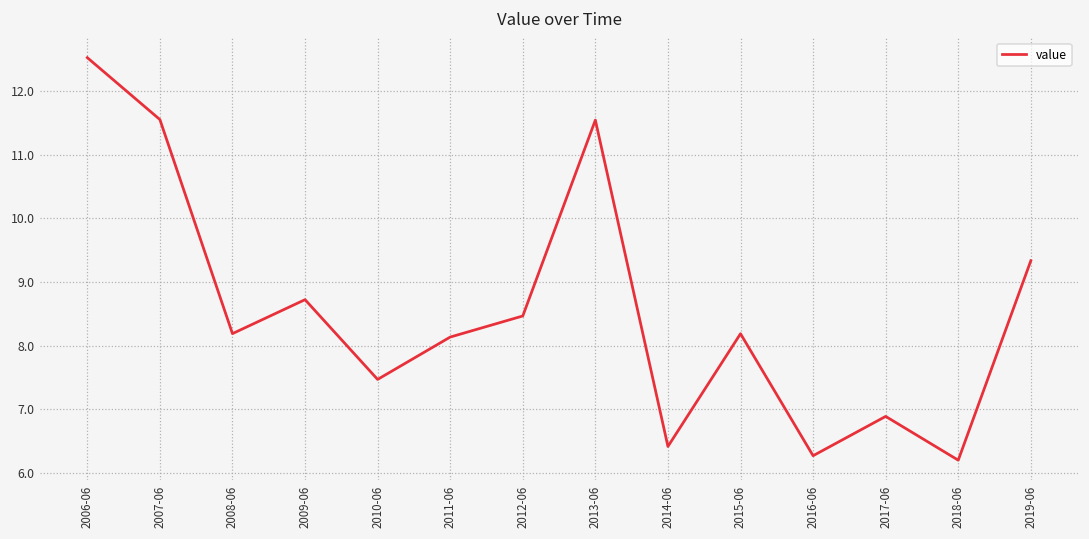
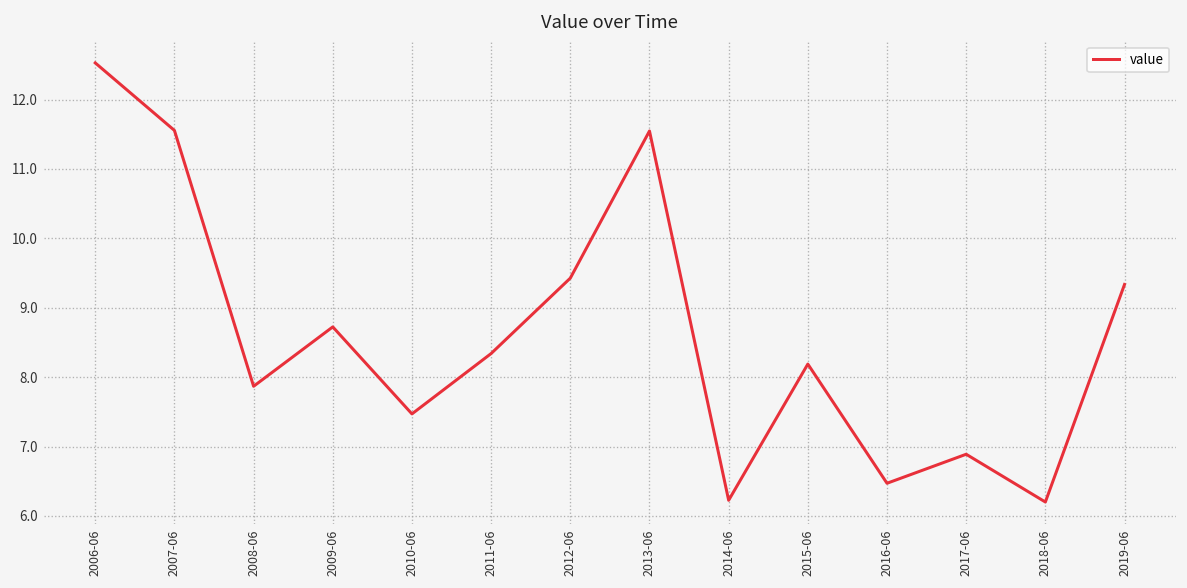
2008-06: 8.2 -> 7.9
2011-06: 8.1 -> 8.3
2012-06: 8.5 -> 9.4
2014-06: 6.4 -> 6.2
2016-06: 6.3 -> 6.5
